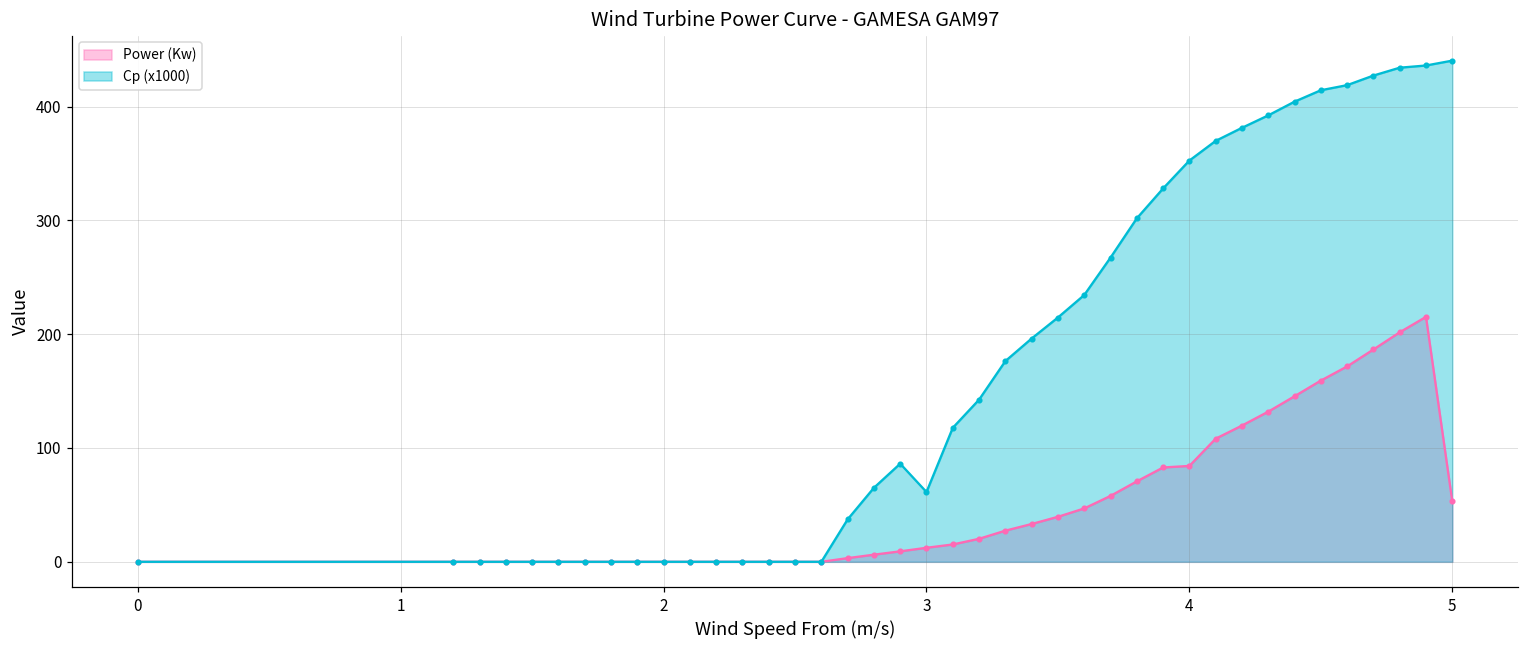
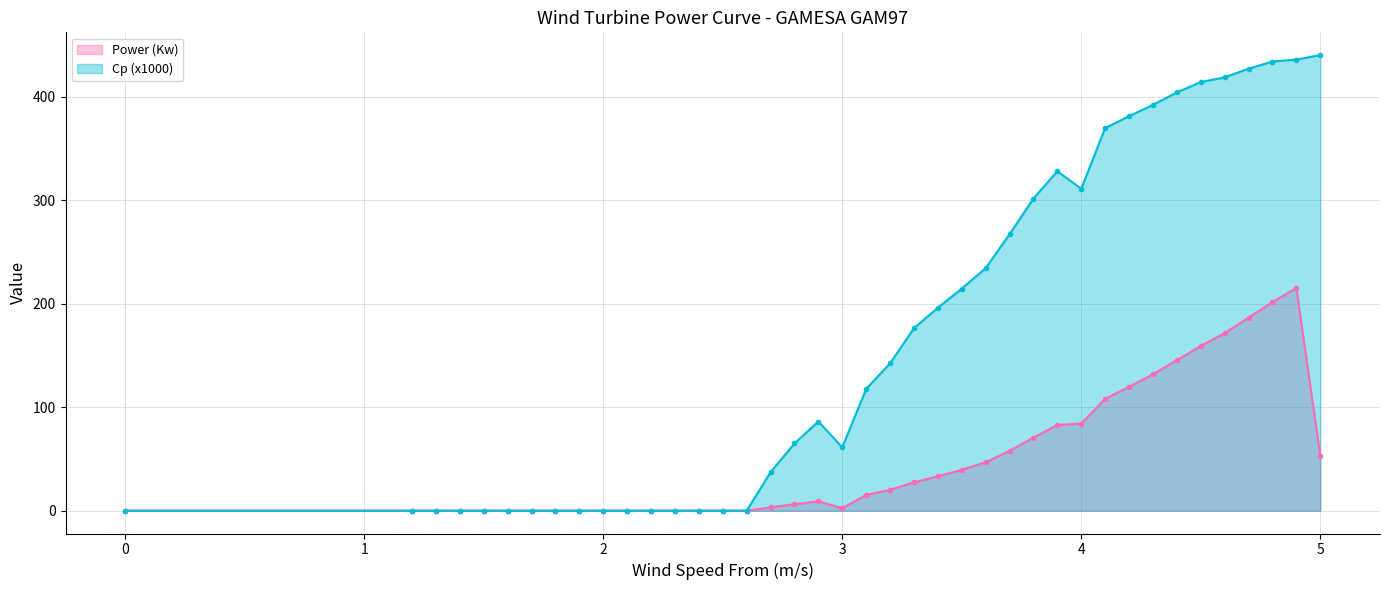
Power (Kw), 3: 12 -> 2
Cp (x1000), 4: 353 -> 311
